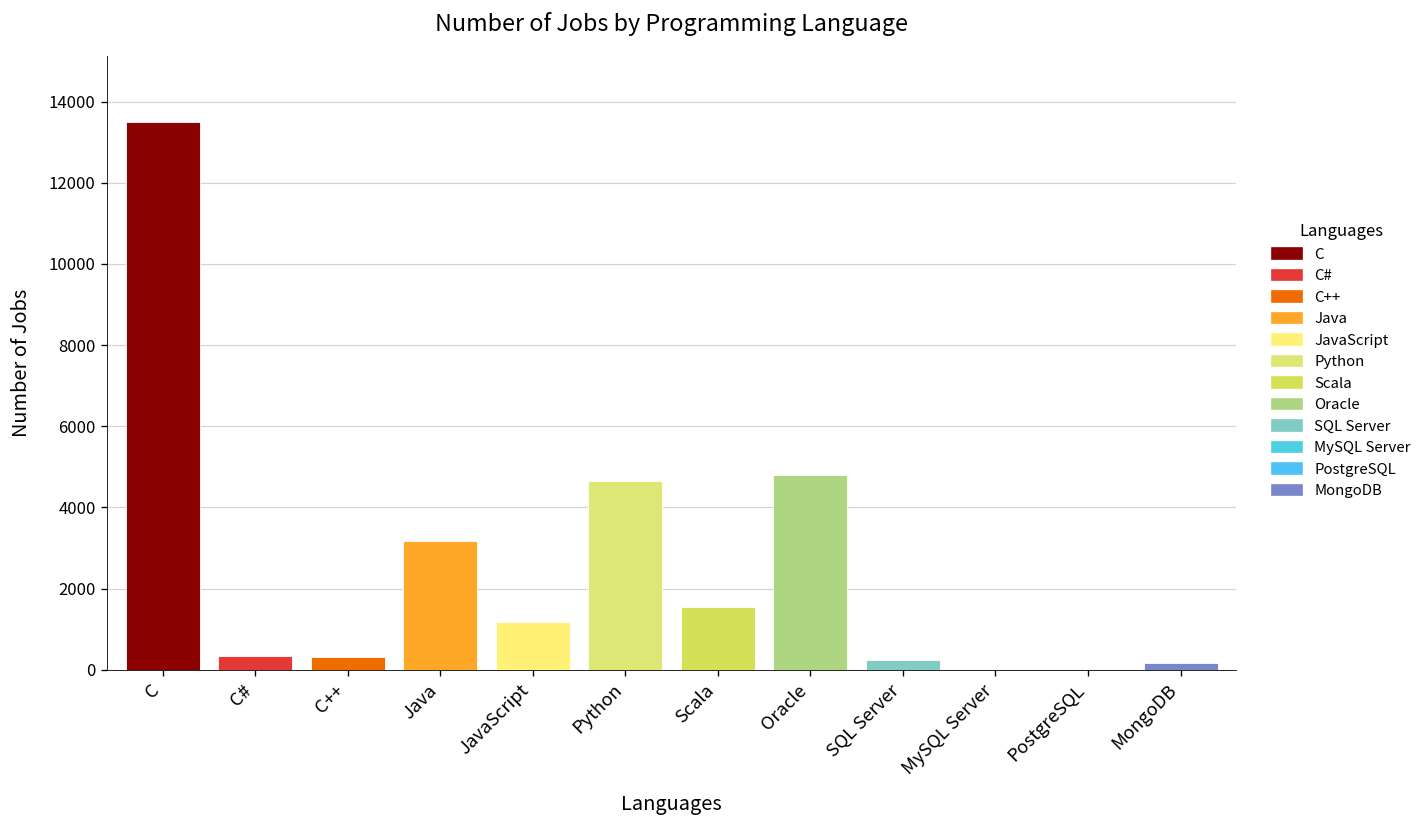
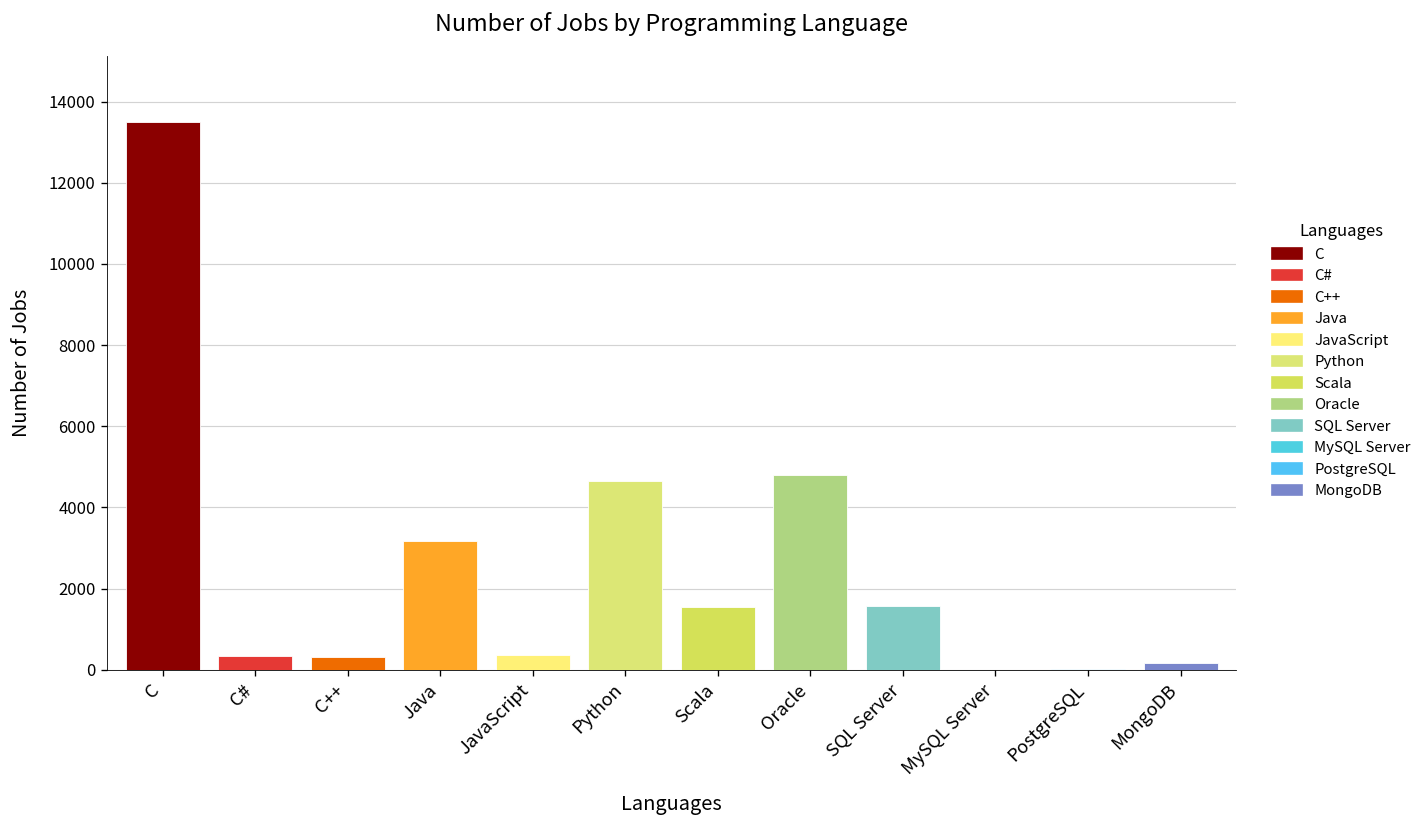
JavaScript: 1200 -> 400
SQL Server: 300 -> 1600
